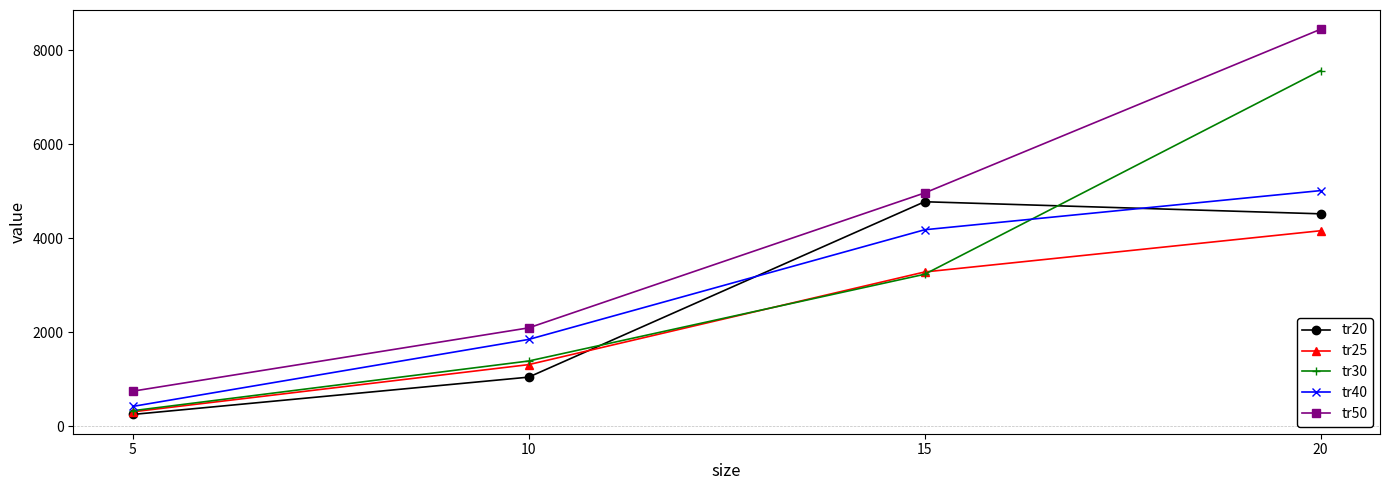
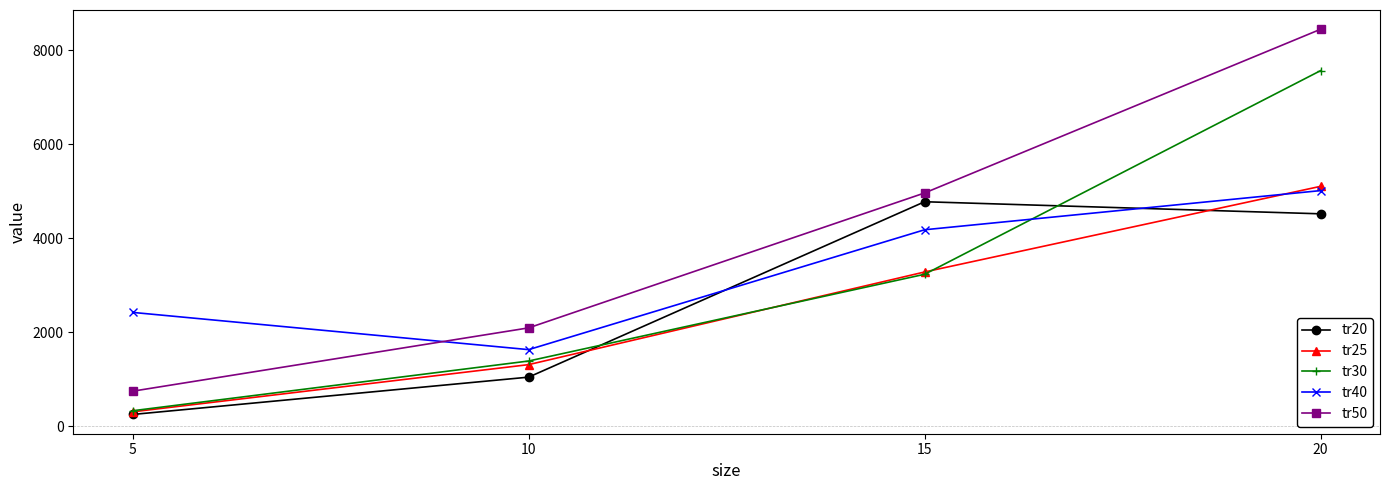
tr40, 5: 400 -> 2400
tr40, 10: 1800 -> 1600
tr25, 20: 4200 -> 5100
